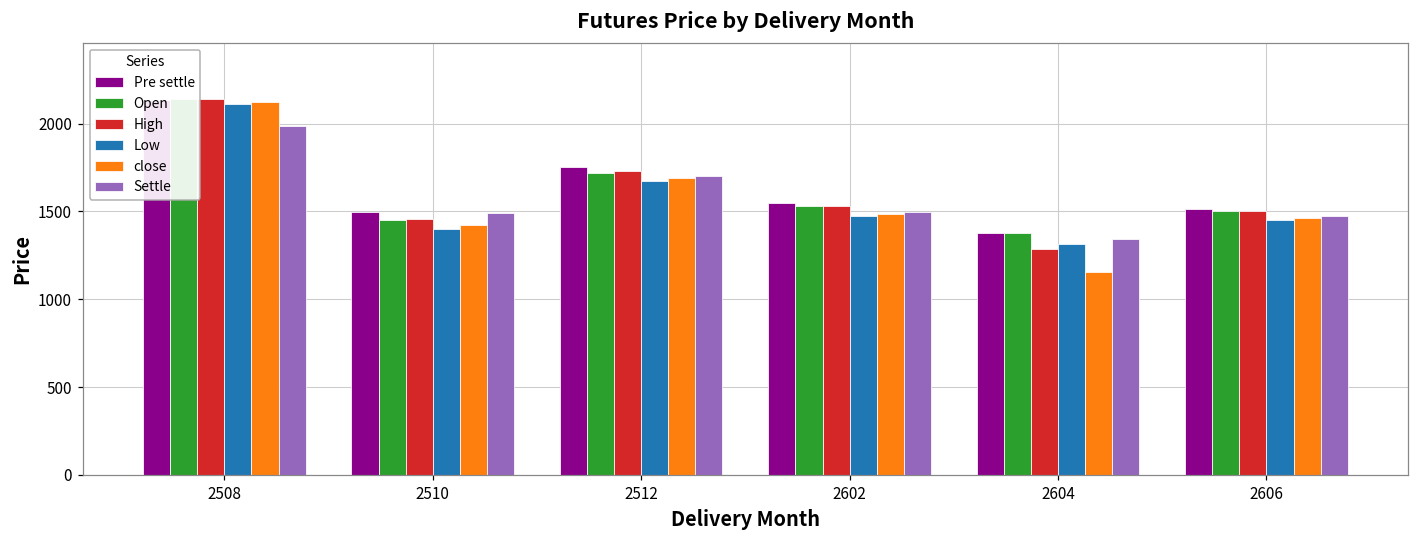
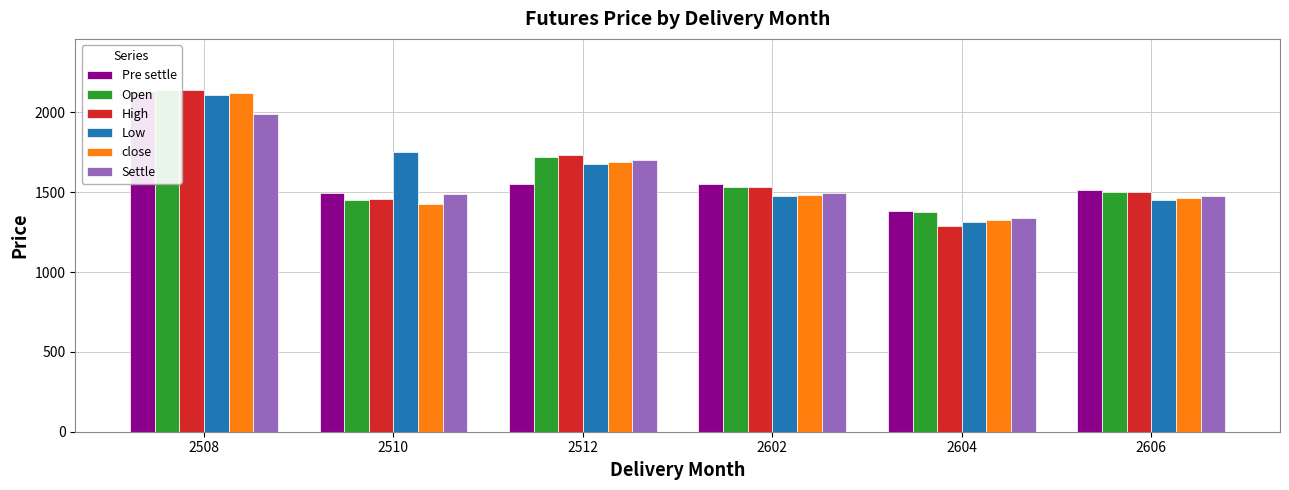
Low, 2510: 1400 -> 1750
Pre settle, 2512: 1760 -> 1550
close, 2604: 1160 -> 1320
